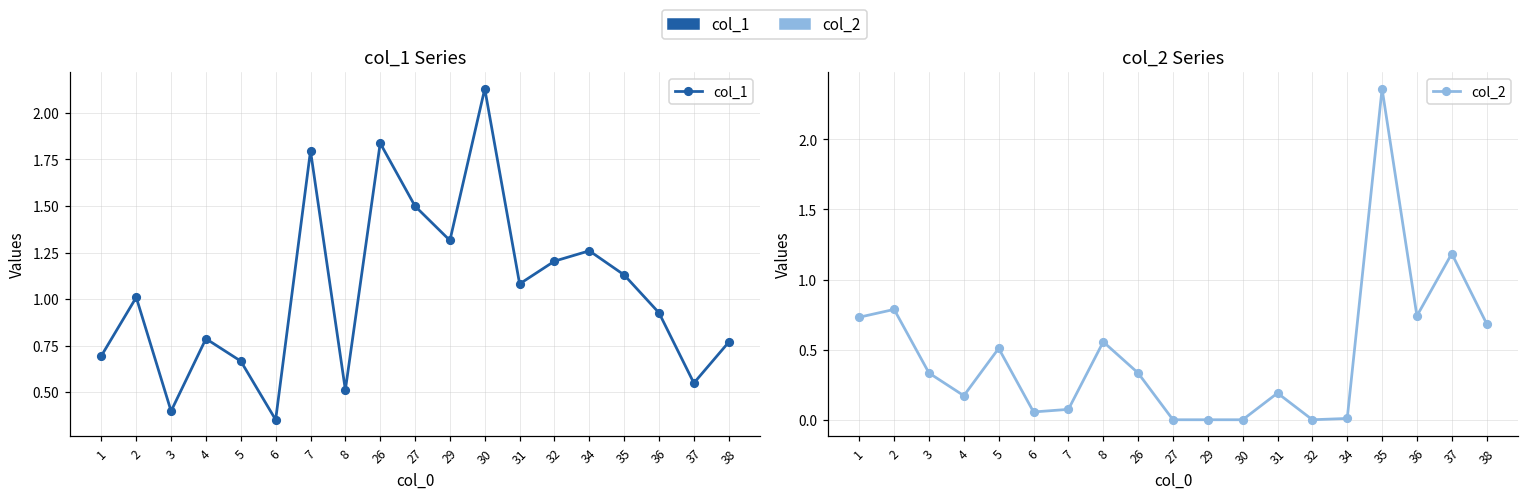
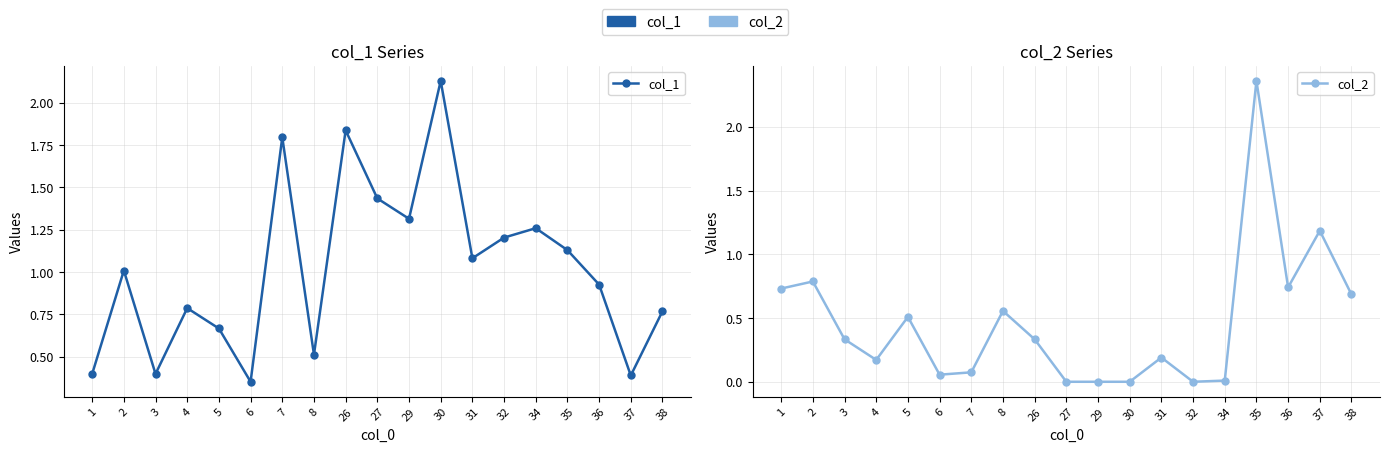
col_1 Series, 1: 0.70 -> 0.40
col_1 Series, 27: 1.50 -> 1.44
col_1 Series, 37: 0.55 -> 0.39
